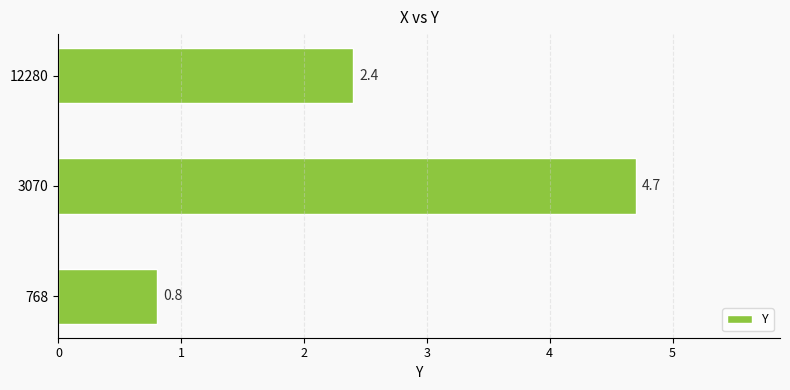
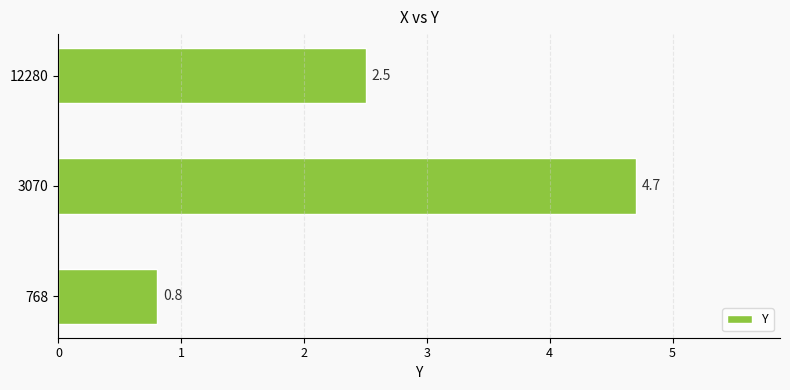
12280: 2.4 -> 2.5
